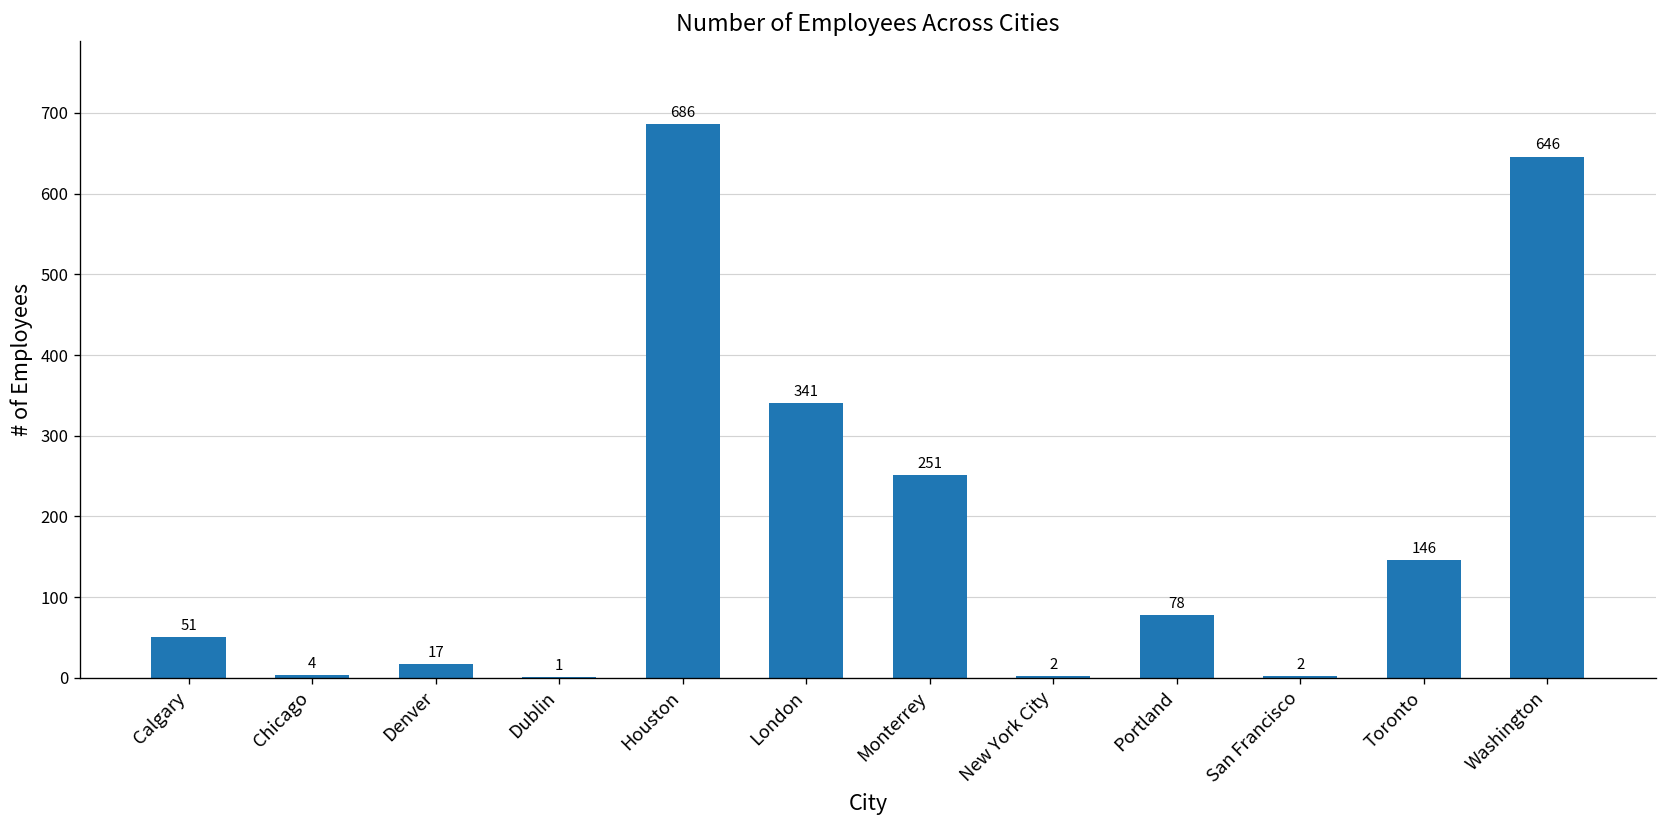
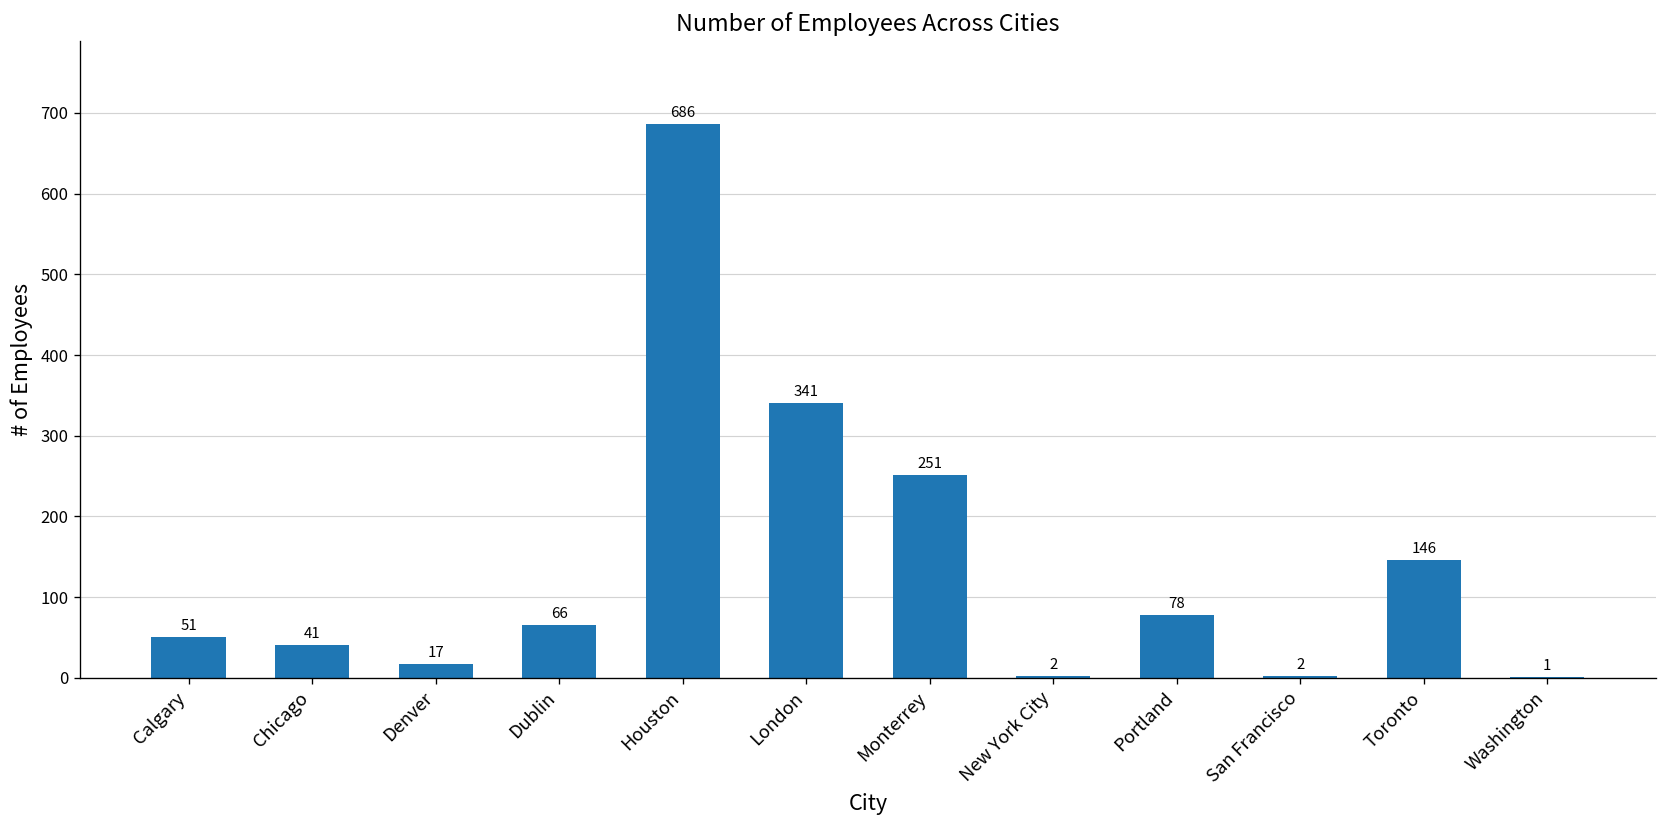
Chicago: 4 -> 41
Dublin: 1 -> 66
Washington: 646 -> 1
